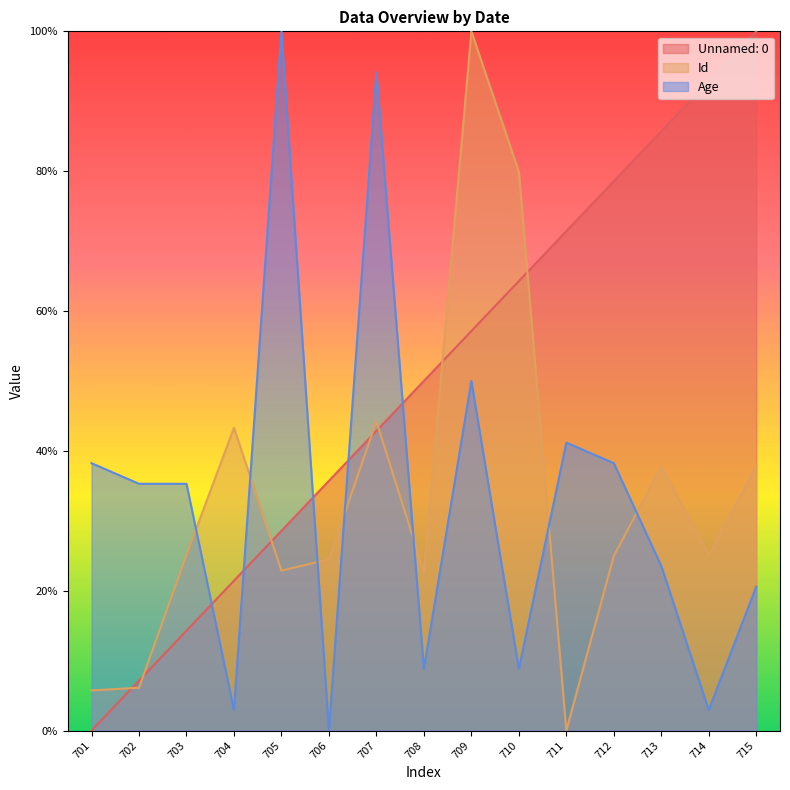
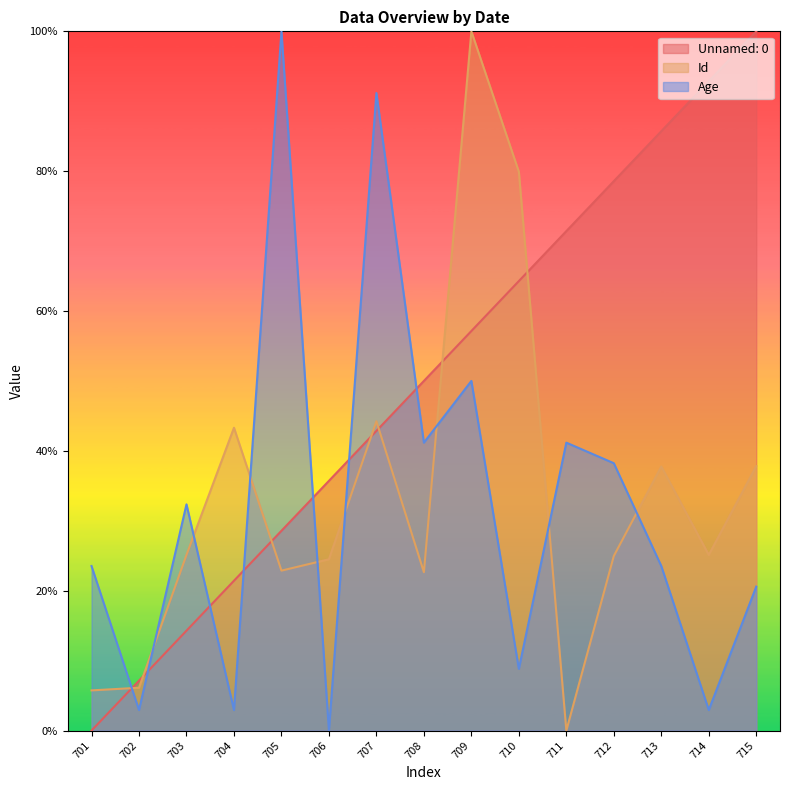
Age, 701: 38% -> 24%
Age, 702: 35% -> 3%
Age, 703: 35% -> 32%
Age, 707: 94% -> 91%
Age, 708: 9% -> 41%
